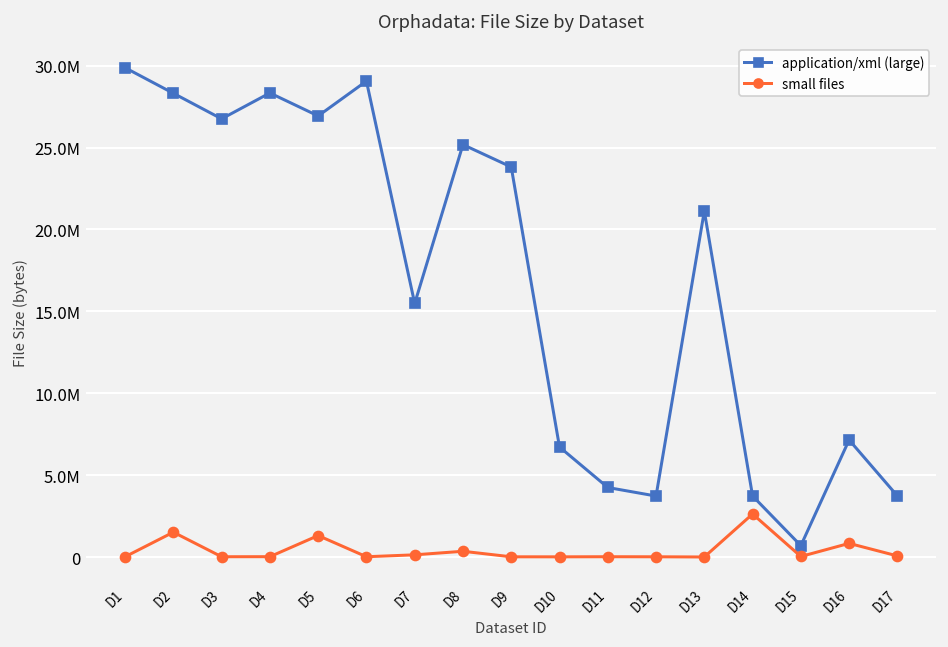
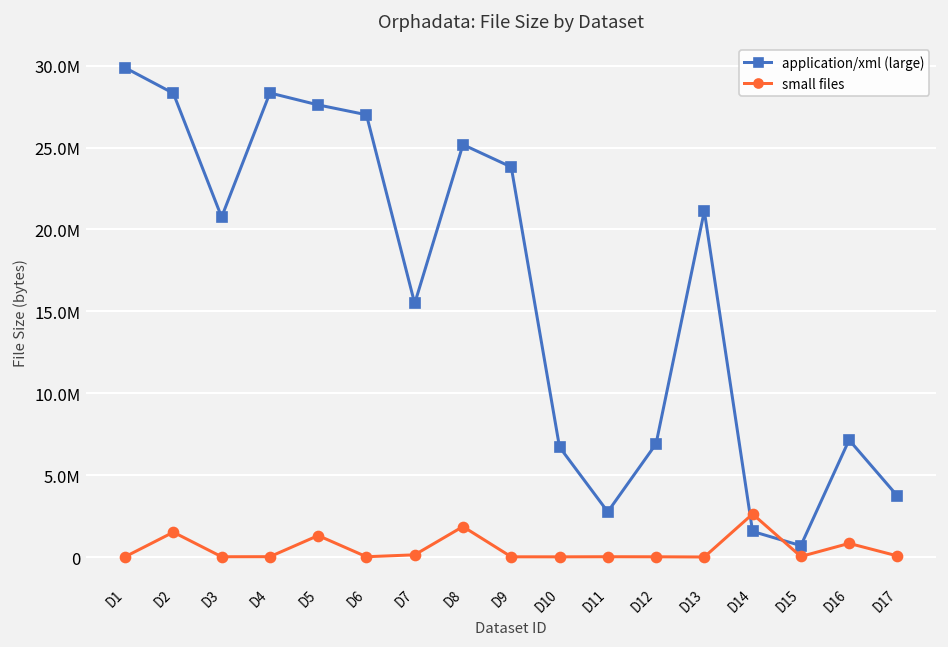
application/xml (large), D3: 26800000 -> 20800000
application/xml (large), D5: 26900000 -> 27600000
application/xml (large), D6: 29100000 -> 27000000
small files, D8: 400000 -> 1900000
application/xml (large), D11: 4200000 -> 2800000
application/xml (large), D12: 3700000 -> 6900000
application/xml (large), D14: 3700000 -> 1600000
